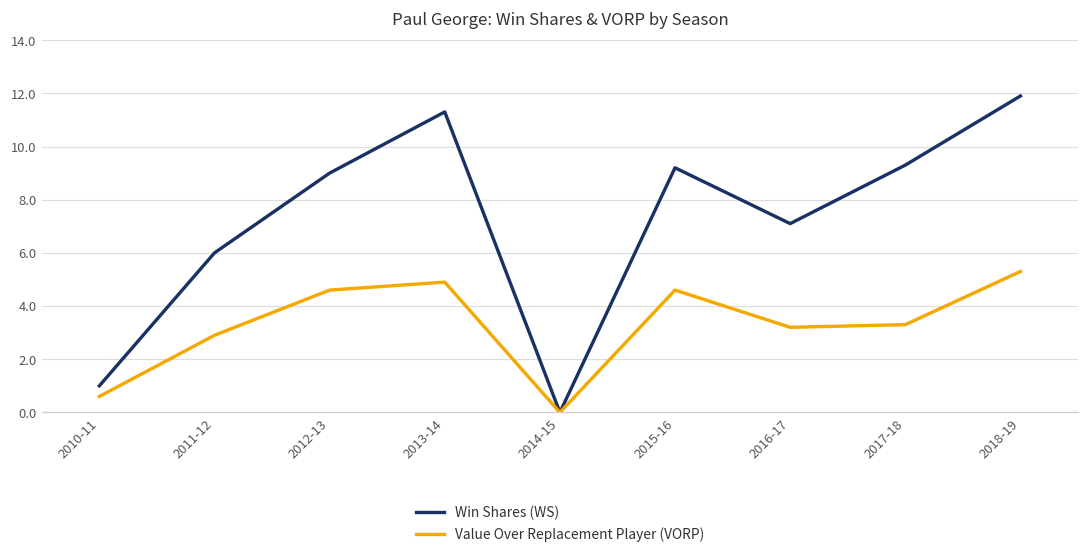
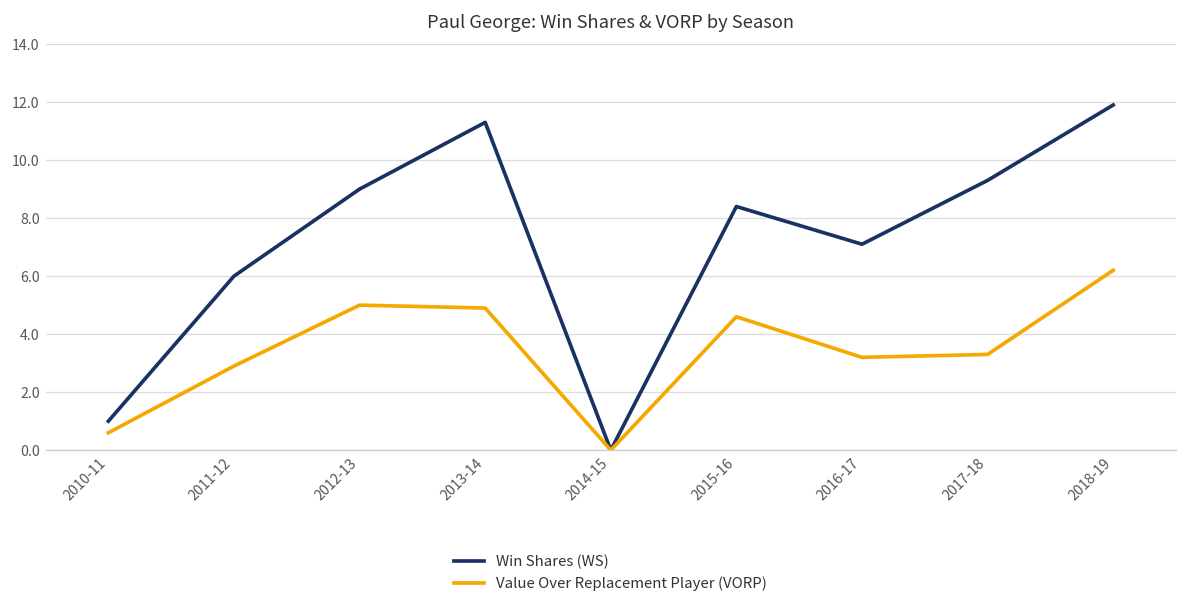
Value Over Replacement Player (VORP), 2012-13: 4.6 -> 5.0
Win Shares (WS), 2015-16: 9.2 -> 8.4
Value Over Replacement Player (VORP), 2018-19: 5.3 -> 6.2
